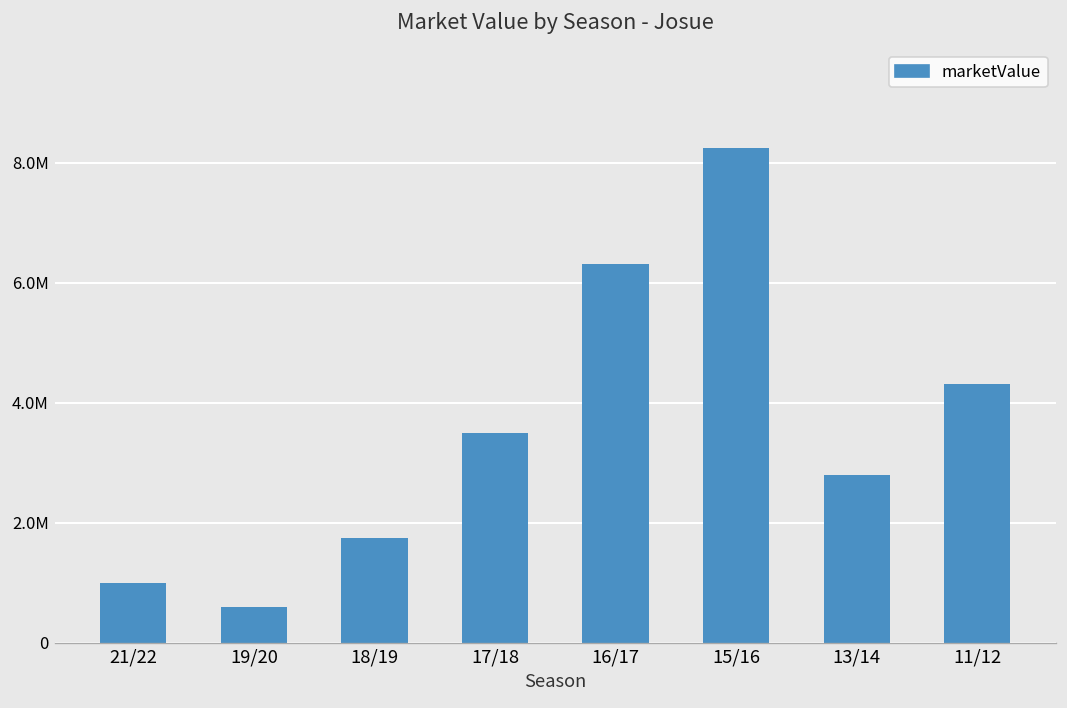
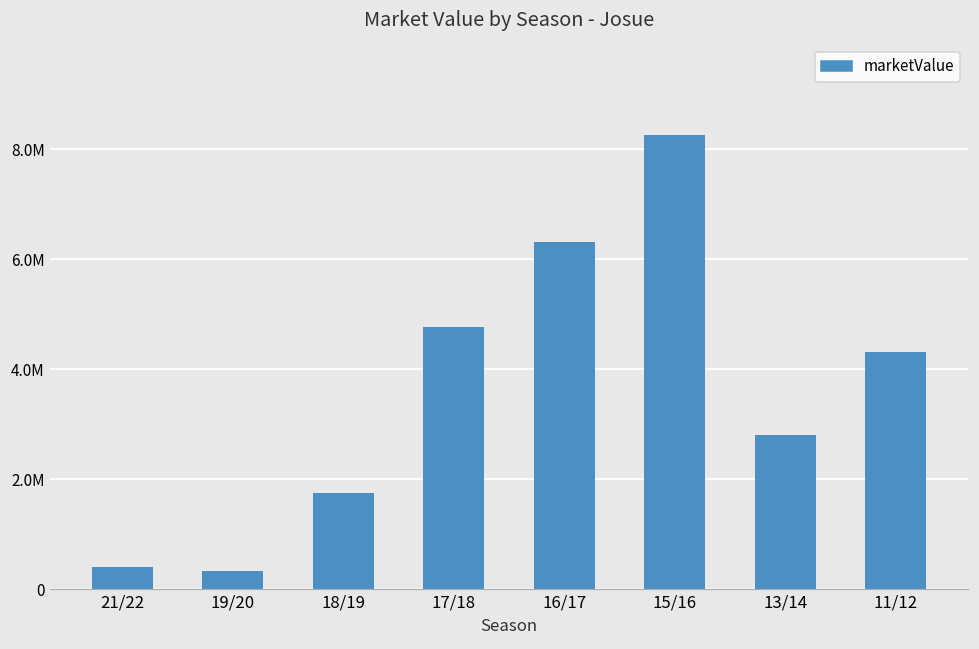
21/22: 1000000 -> 400000
19/20: 600000 -> 300000
17/18: 3500000 -> 4800000
